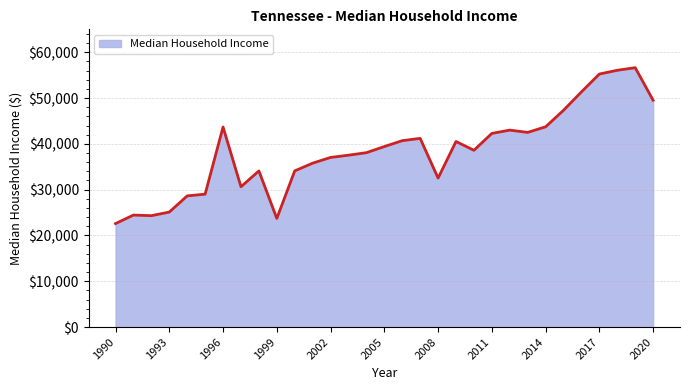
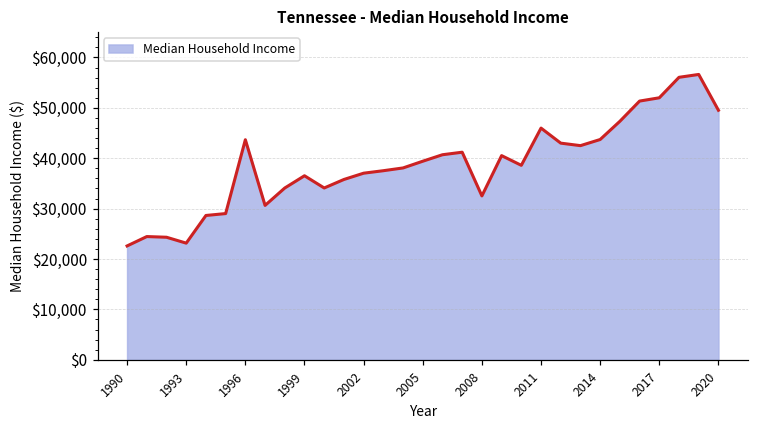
1993: $25,000 -> $23,000
1999: $24,000 -> $37,000
2011: $42,000 -> $46,000
2017: $55,000 -> $52,000
